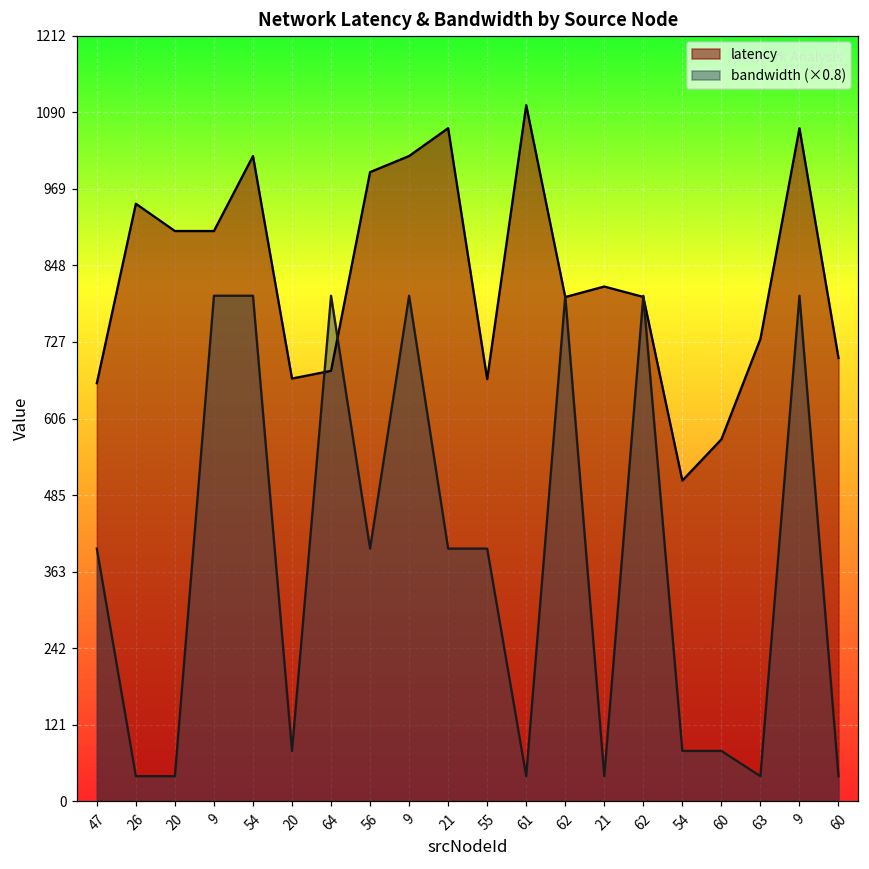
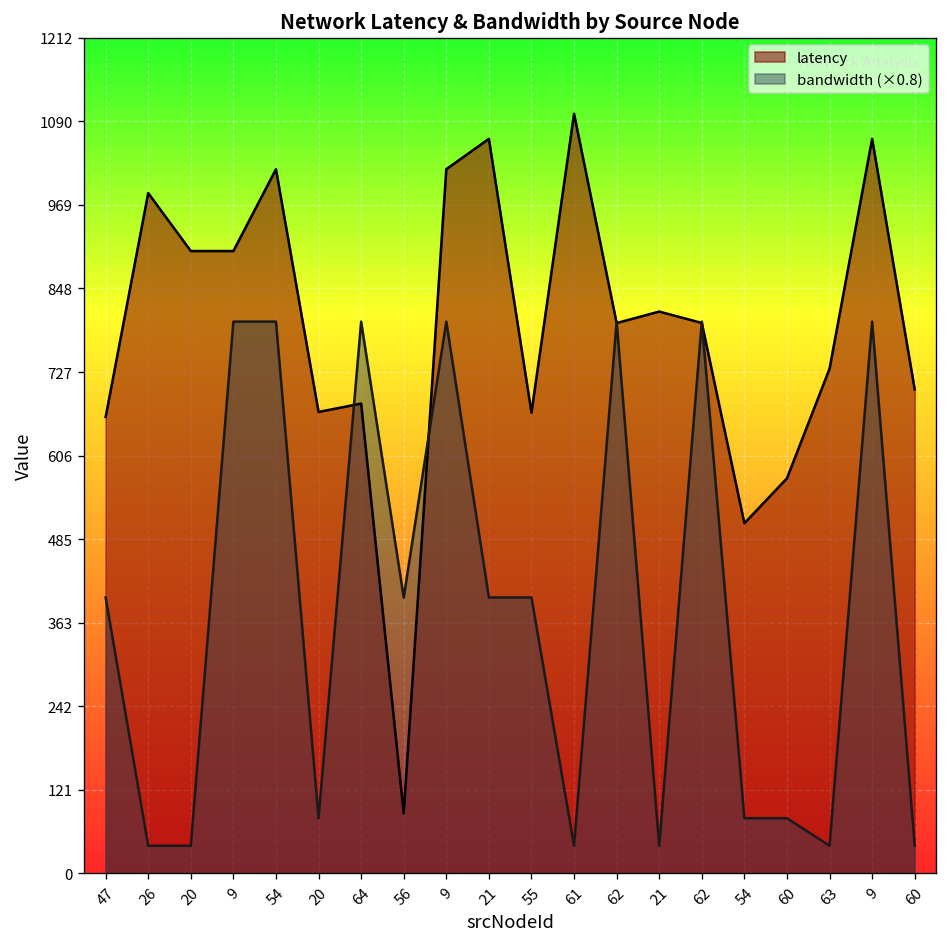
latency, 26: 950 -> 990
latency, 56: 1000 -> 90
